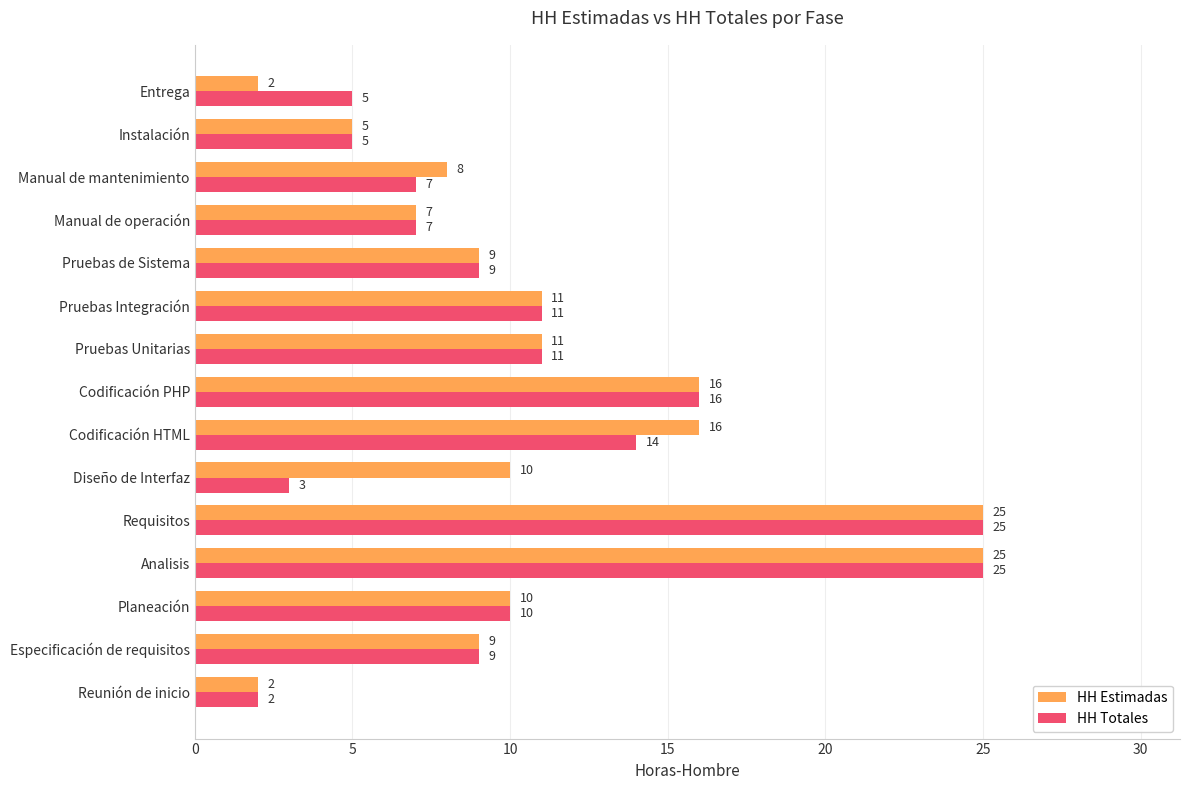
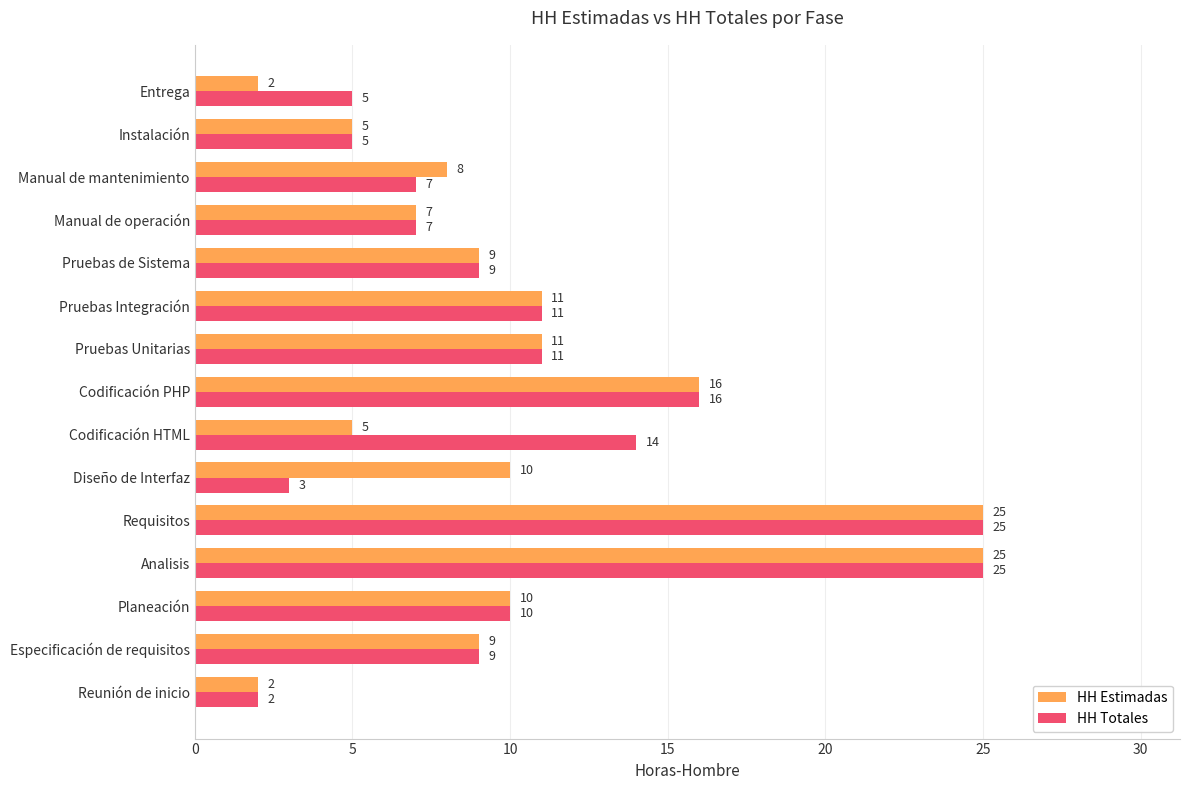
HH Estimadas, Codificación HTML: 16 -> 5
